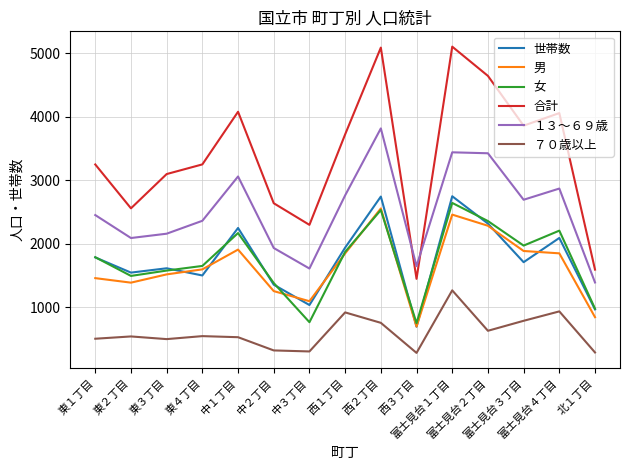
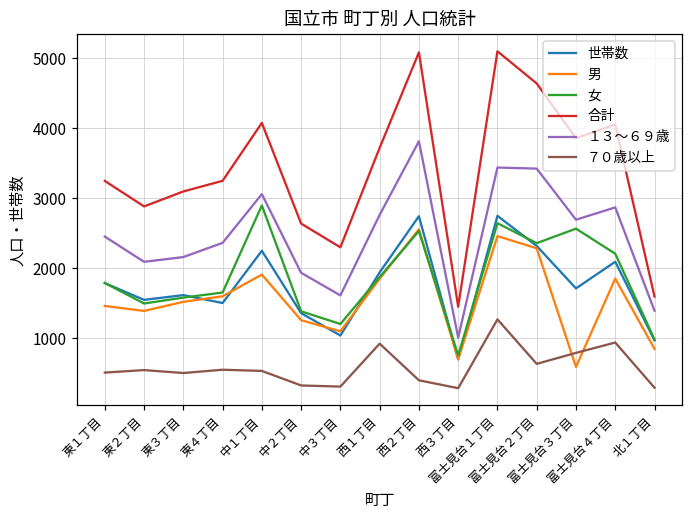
合計, 東２丁目: 2600 -> 2900
女, 中１丁目: 2200 -> 2900
女, 中３丁目: 800 -> 1200
７０歳以上, 西２丁目: 800 -> 400
１３～６９歳, 西３丁目: 1600 -> 1000
男, 富士見台３丁目: 1900 -> 600
女, 富士見台３丁目: 2000 -> 2600
